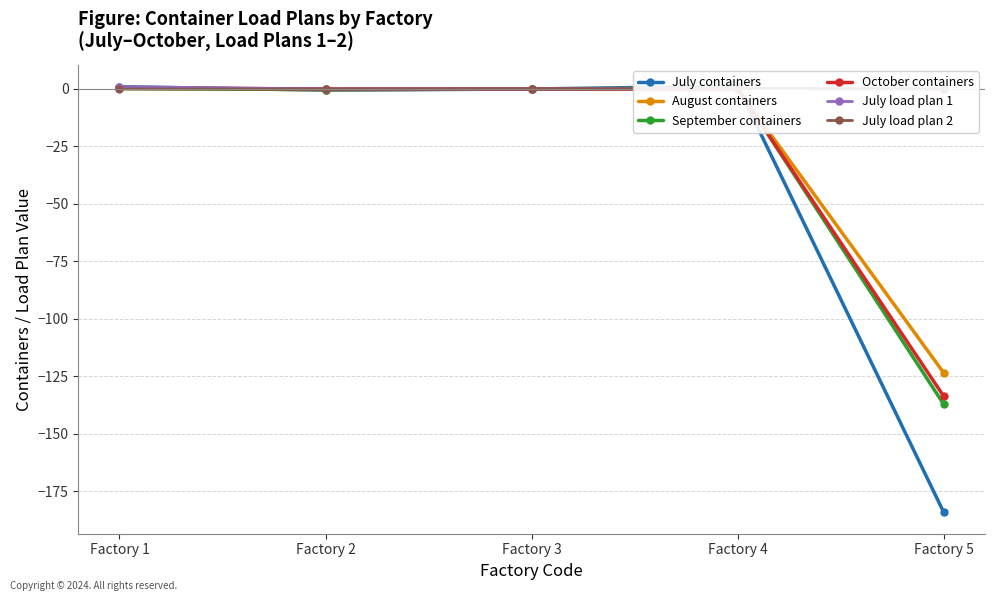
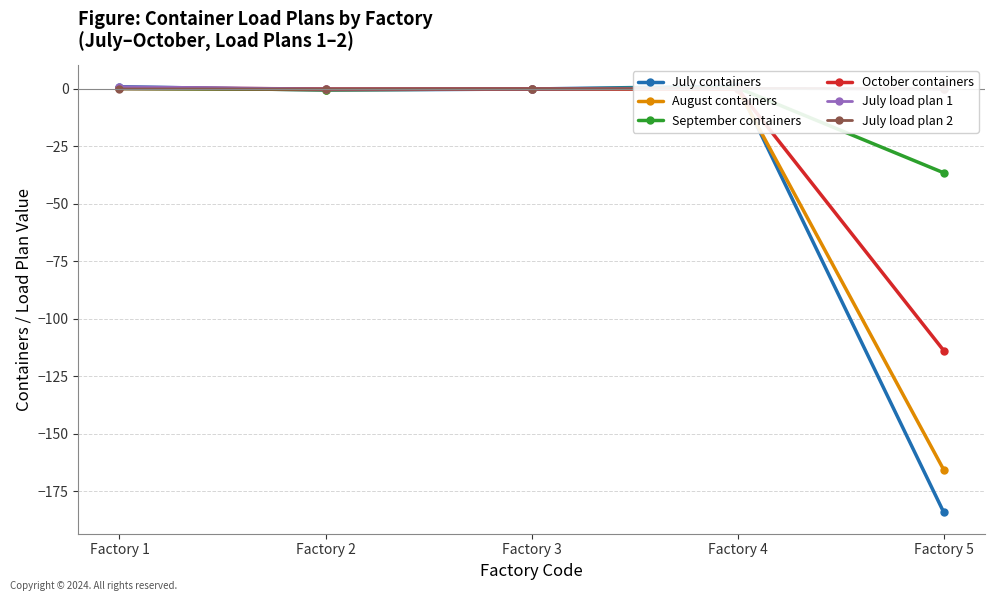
August containers, Factory 5: -124 -> -166
September containers, Factory 5: -137 -> -36
October containers, Factory 5: -134 -> -114
